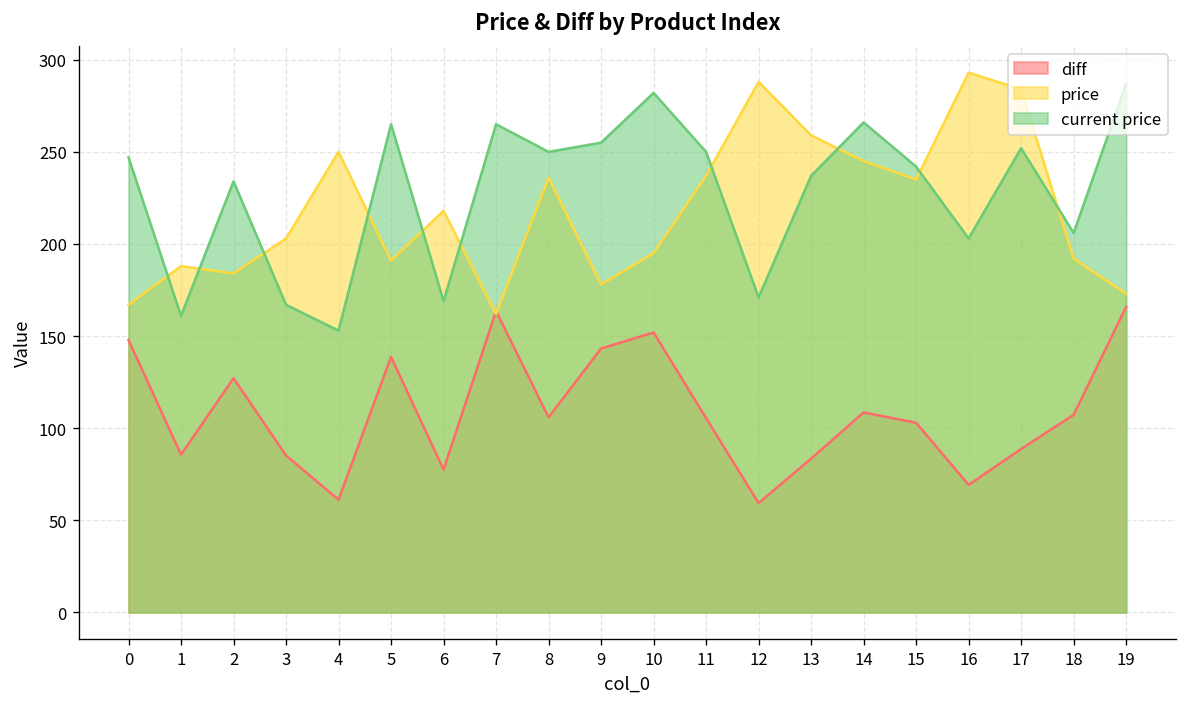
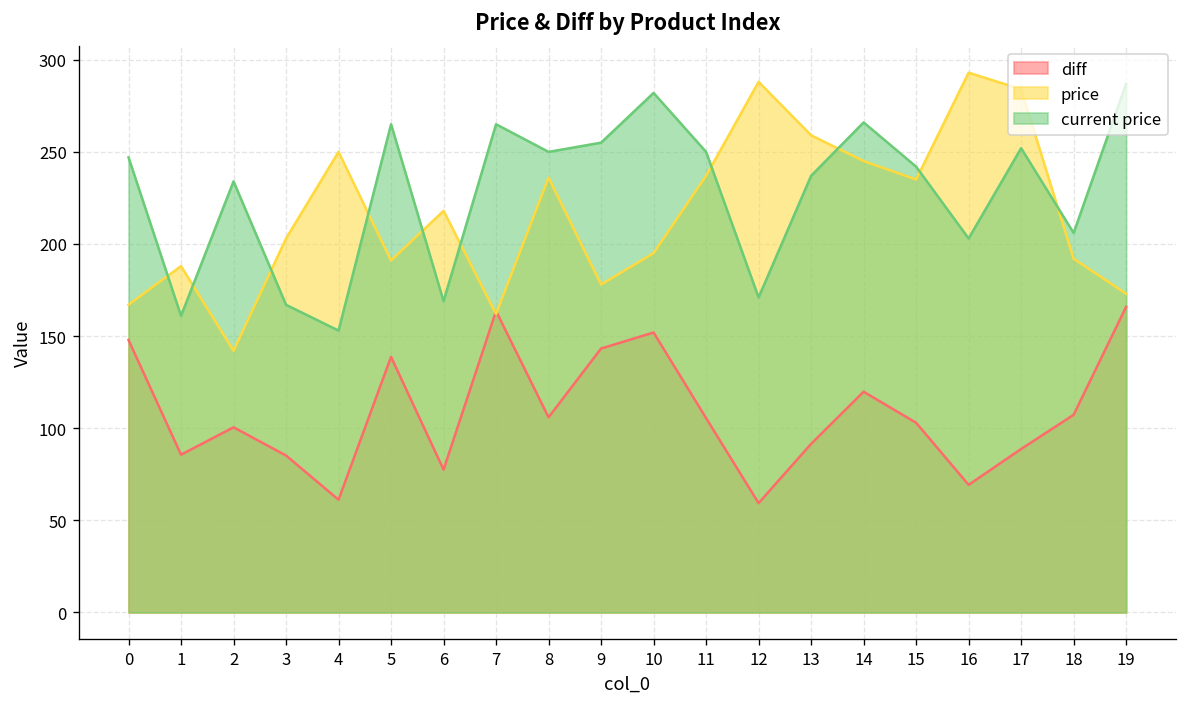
diff, 2: 127 -> 101
price, 2: 184 -> 142
diff, 13: 84 -> 92
diff, 14: 109 -> 120
